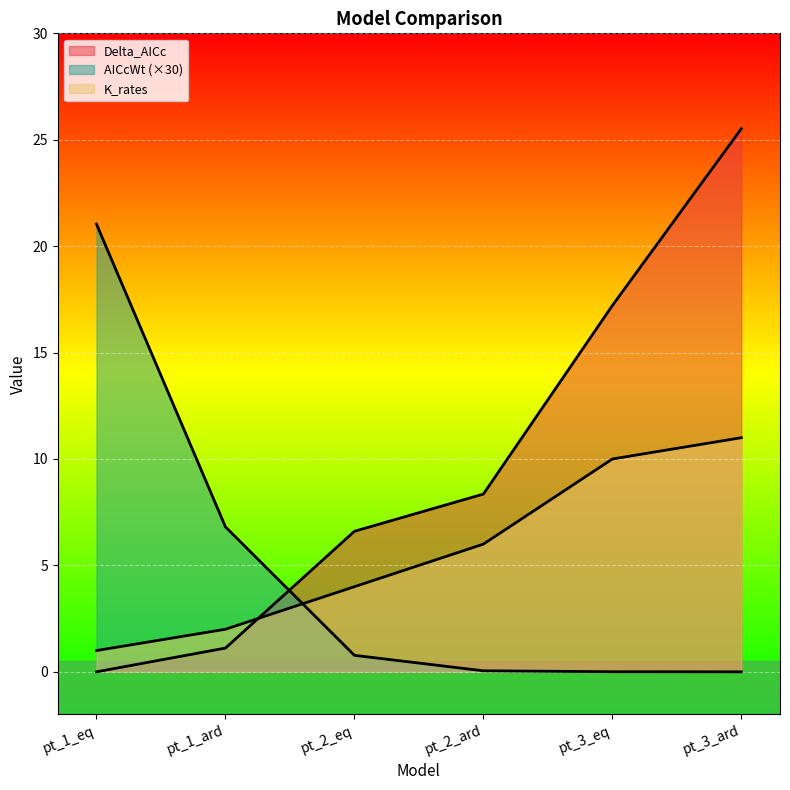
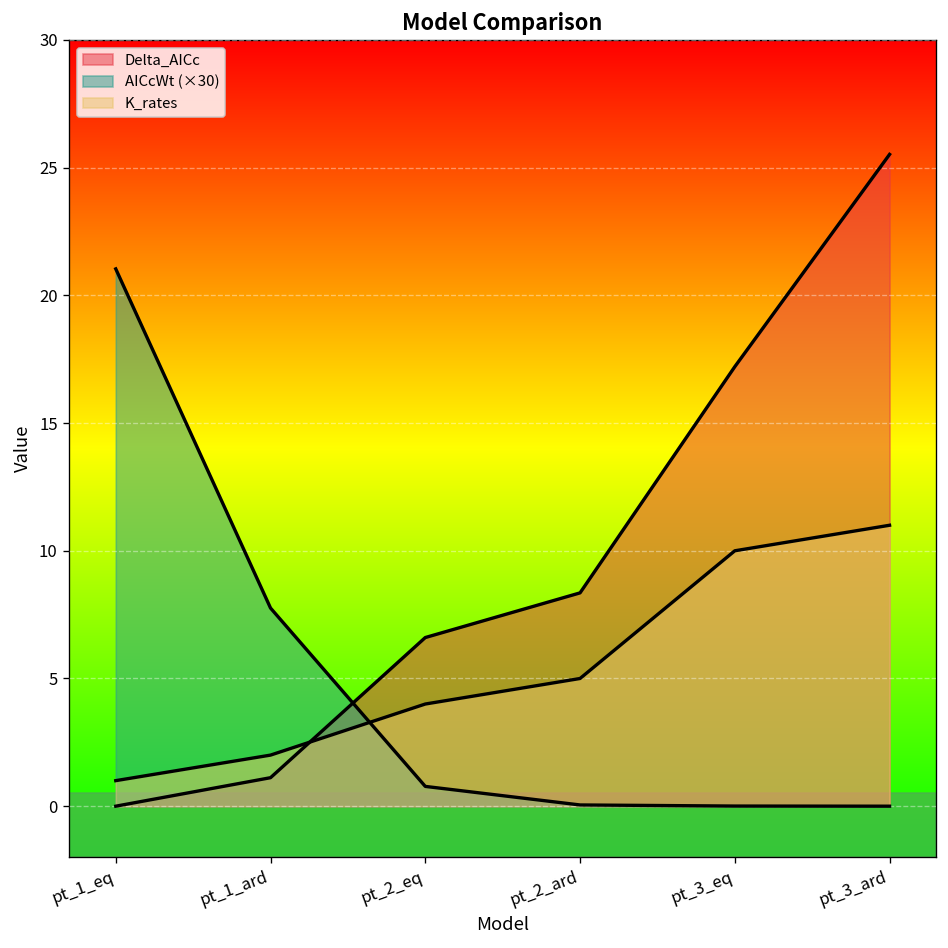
AICcWt (×30), pt_1_ard: 6.8 -> 7.8
K_rates, pt_2_ard: 6 -> 5
